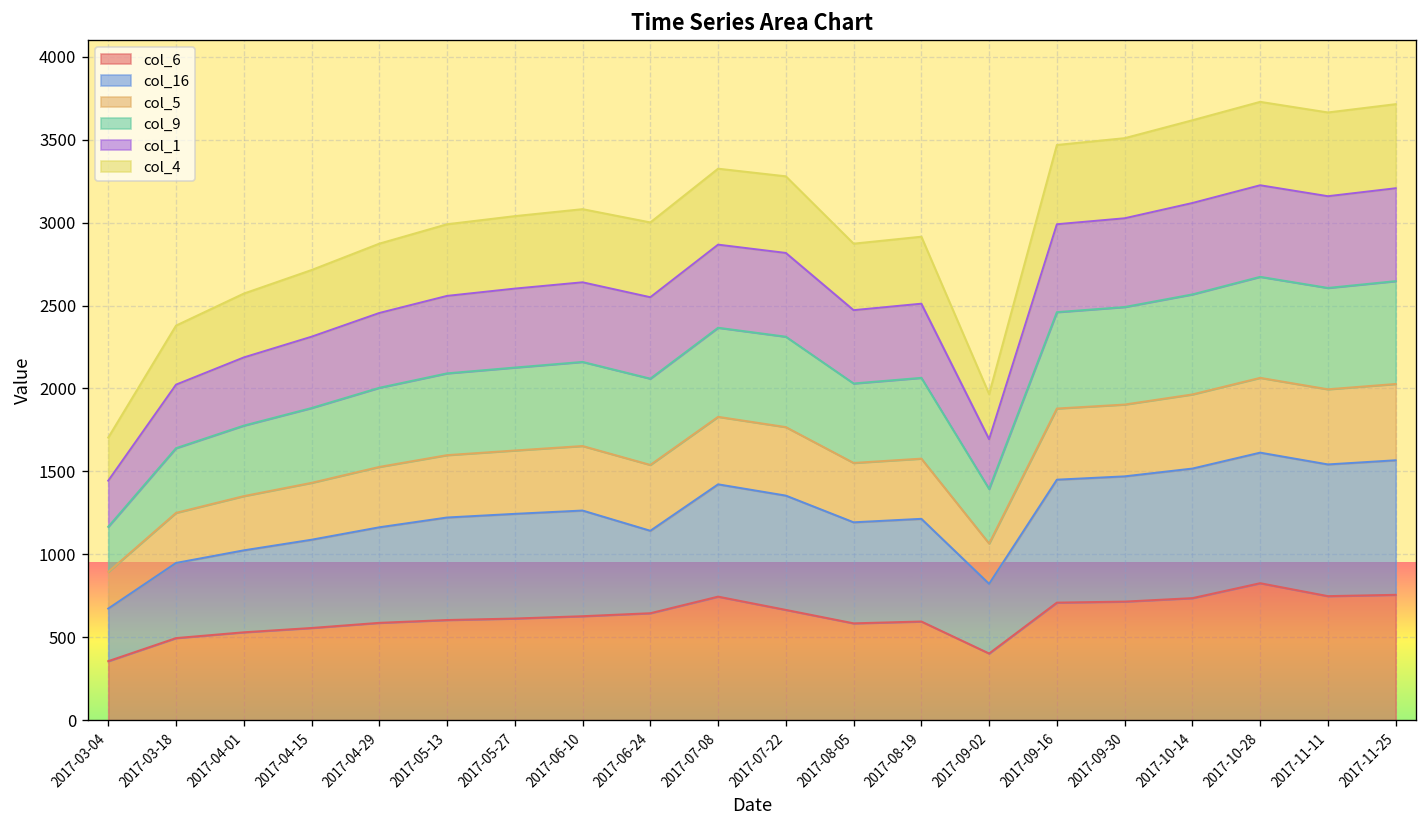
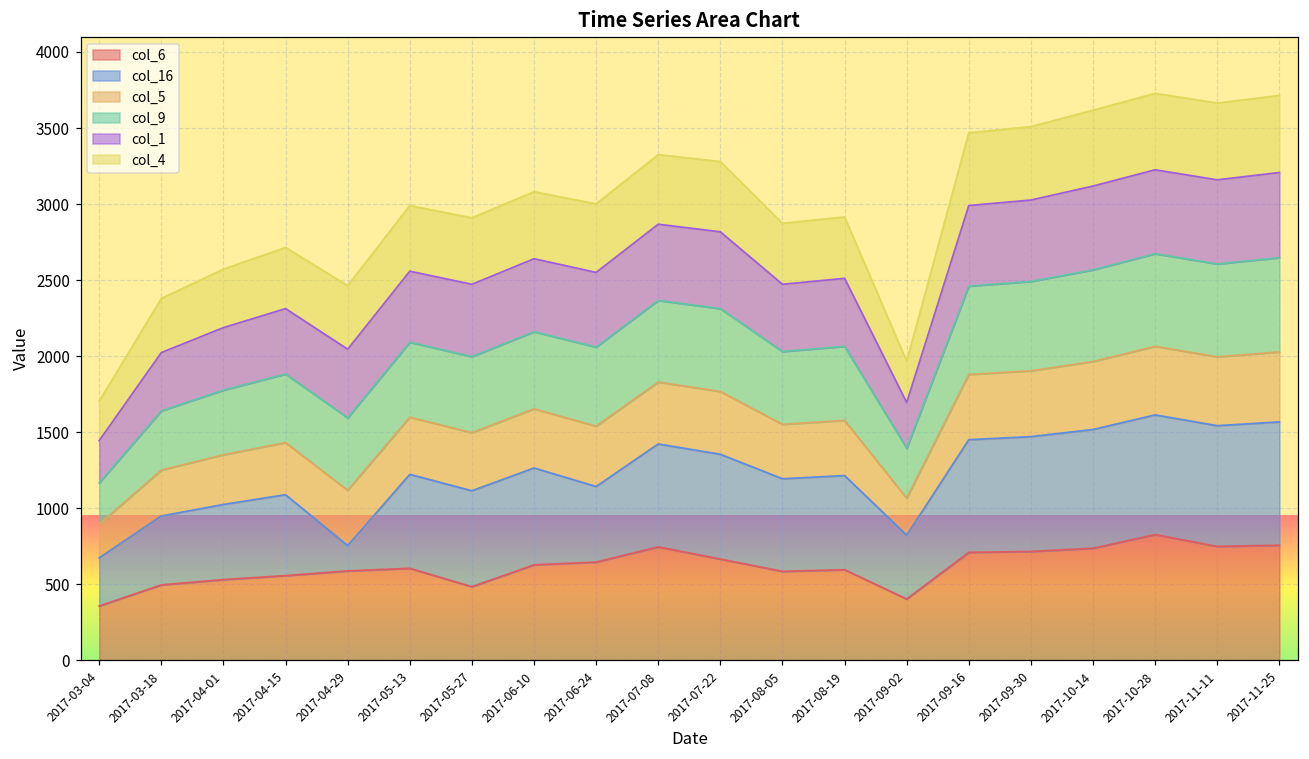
col_16, 2017-04-29: 580 -> 170
col_6, 2017-05-27: 610 -> 480
